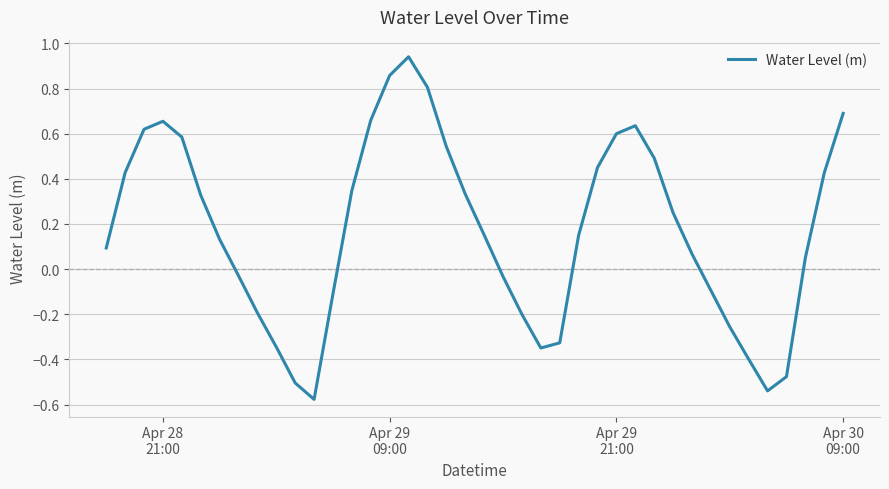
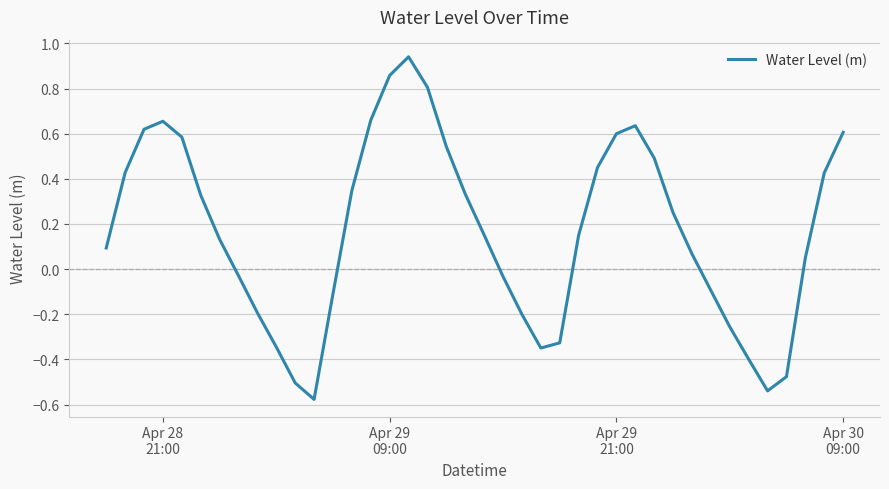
Apr 30 09:00: 0.69 -> 0.61
